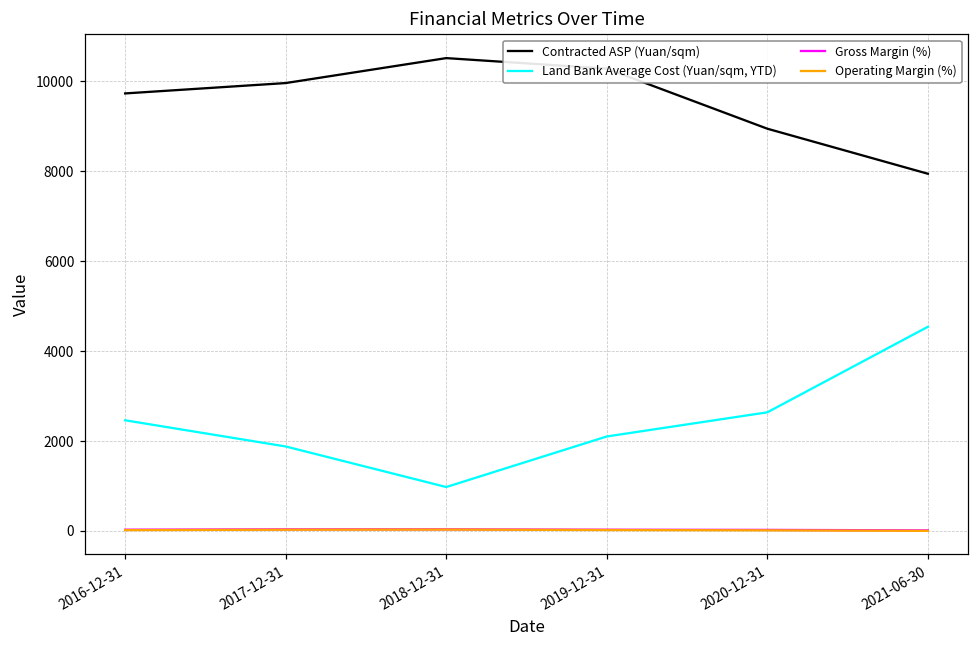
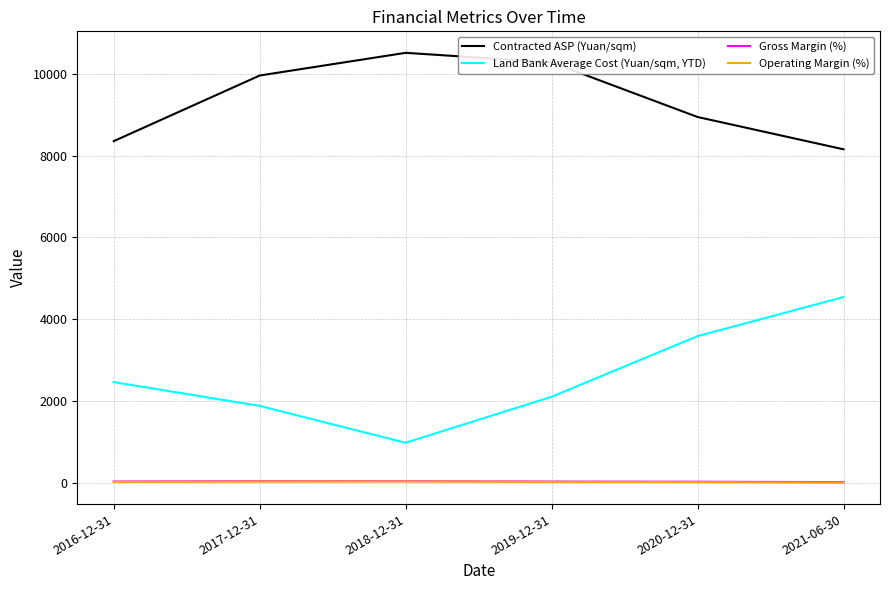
Contracted ASP (Yuan/sqm), 2016-12-31: 9700 -> 8400
Land Bank Average Cost (Yuan/sqm, YTD), 2020-12-31: 2600 -> 3600
Contracted ASP (Yuan/sqm), 2021-06-30: 7900 -> 8200
